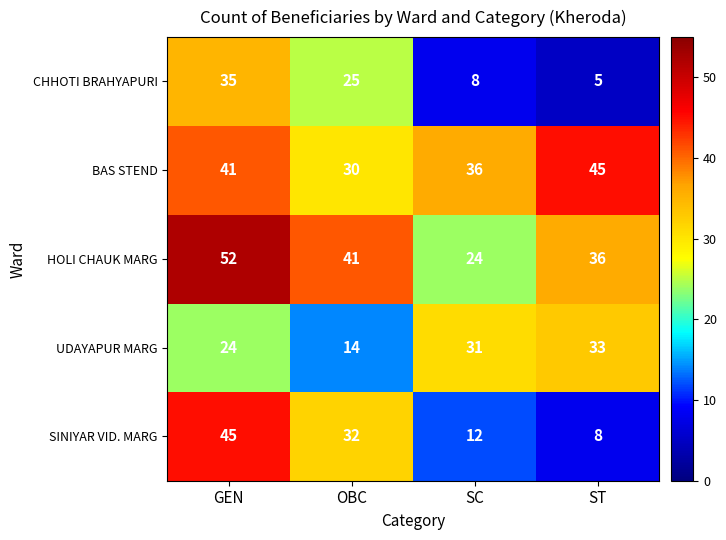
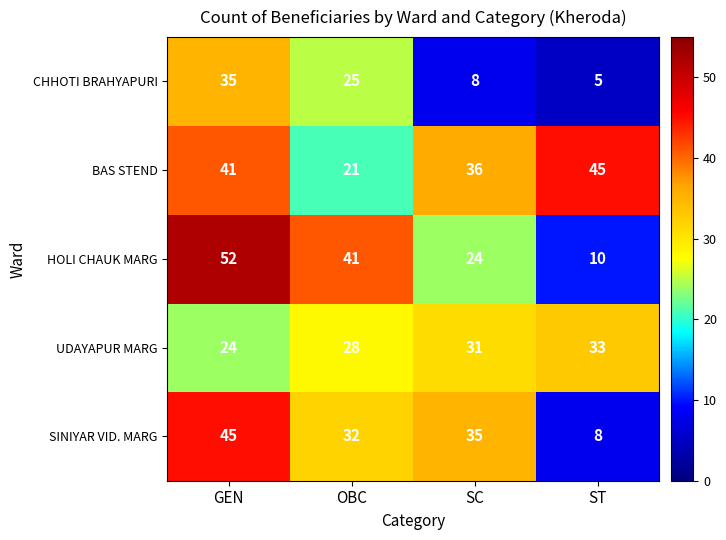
BAS STEND, OBC: 30 -> 21
HOLI CHAUK MARG, ST: 36 -> 10
UDAYAPUR MARG, OBC: 14 -> 28
SINIYAR VID. MARG, SC: 12 -> 35
